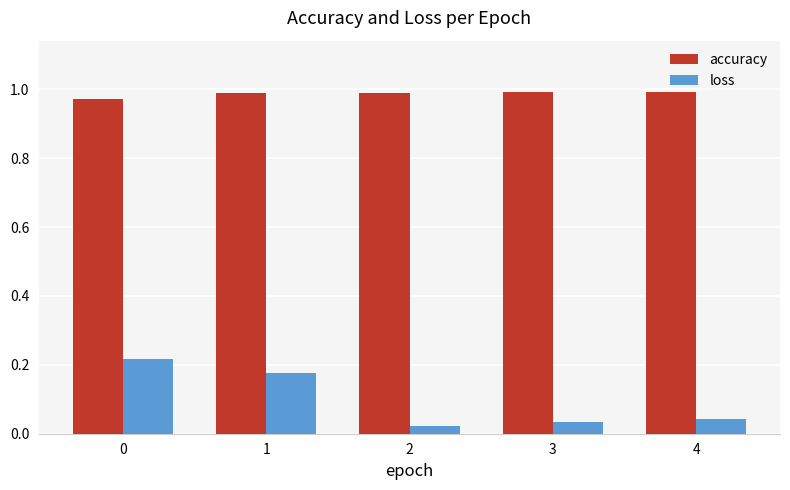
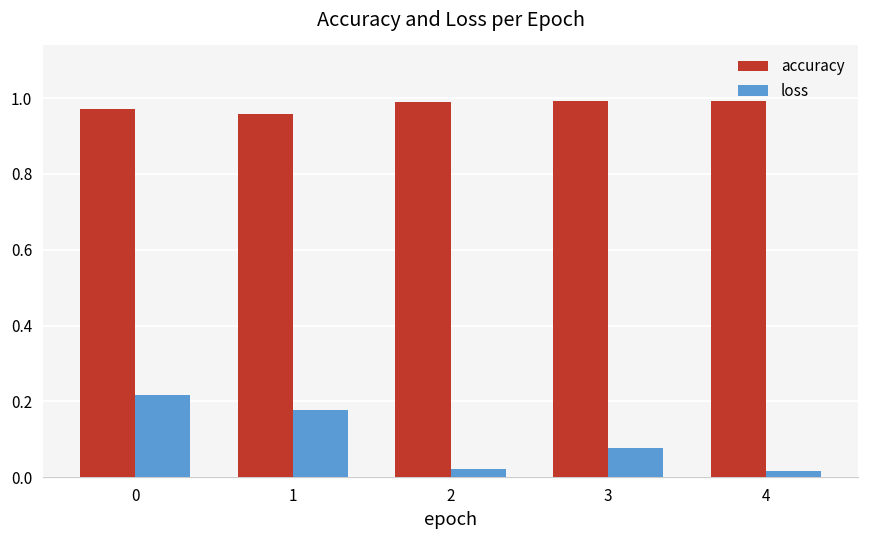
accuracy, 1: 0.99 -> 0.96
loss, 3: 0.03 -> 0.08
loss, 4: 0.04 -> 0.01
